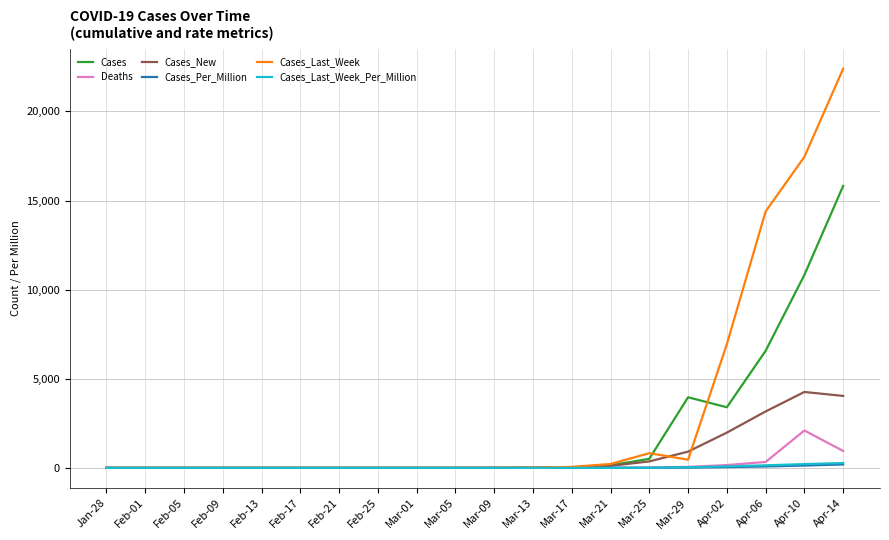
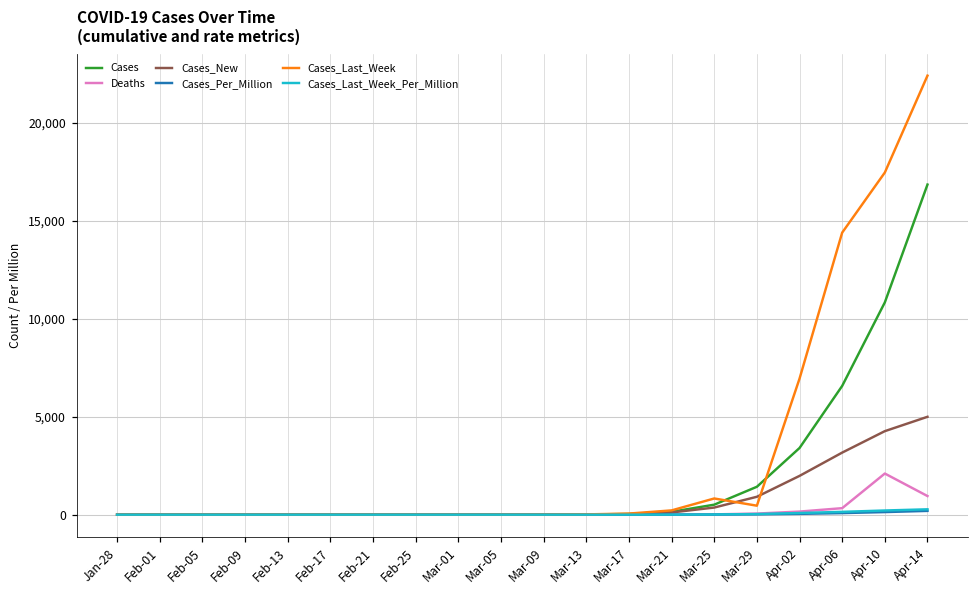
Cases, Mar-29: 4,000 -> 1,400
Cases, Apr-14: 15,800 -> 16,800
Cases_New, Apr-14: 4,000 -> 5,000
